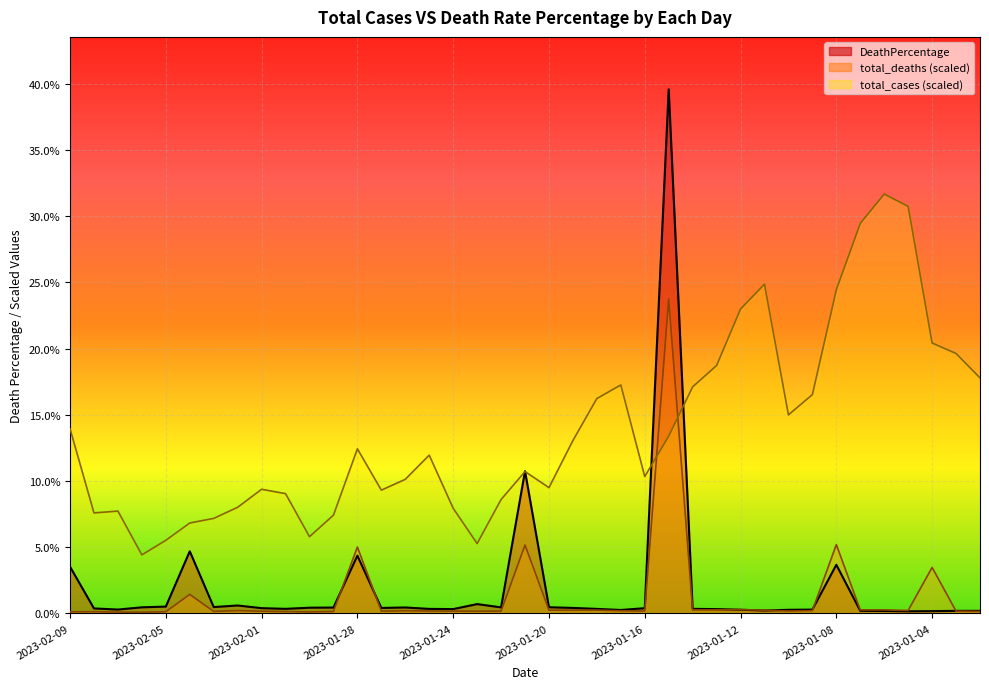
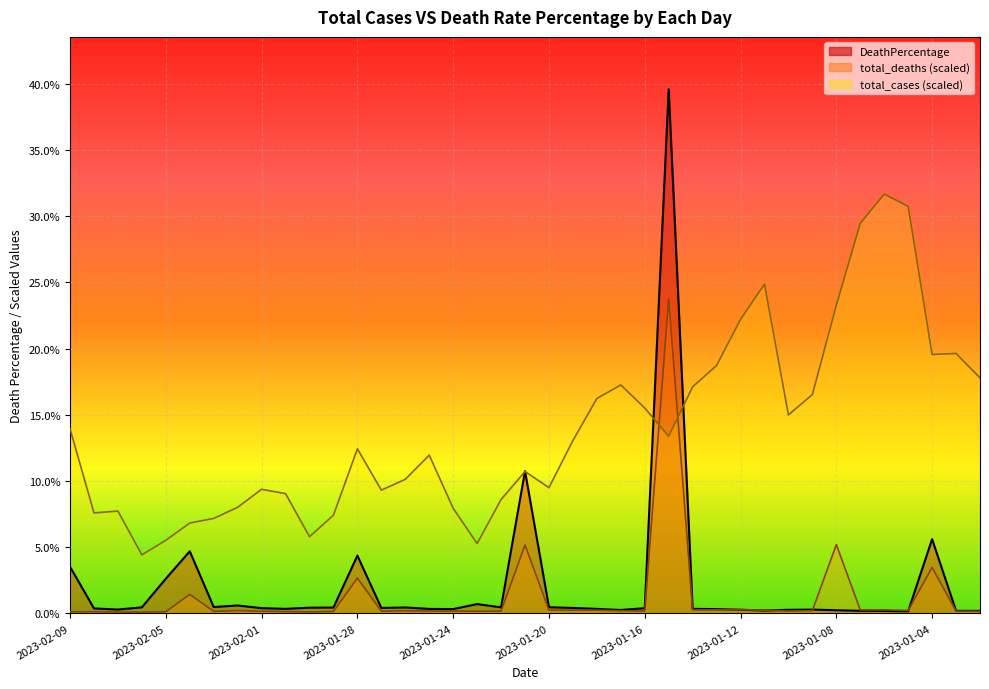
DeathPercentage, 2023-02-05: 0.5% -> 2.6%
total_deaths (scaled), 2023-01-28: 5.0% -> 2.7%
total_cases (scaled), 2023-01-16: 10.3% -> 15.5%
total_cases (scaled), 2023-01-12: 23.0% -> 22.2%
DeathPercentage, 2023-01-08: 3.7% -> 0.2%
total_cases (scaled), 2023-01-08: 24.4% -> 23.3%
DeathPercentage, 2023-01-04: 0.2% -> 5.6%
total_cases (scaled), 2023-01-04: 20.4% -> 19.6%
